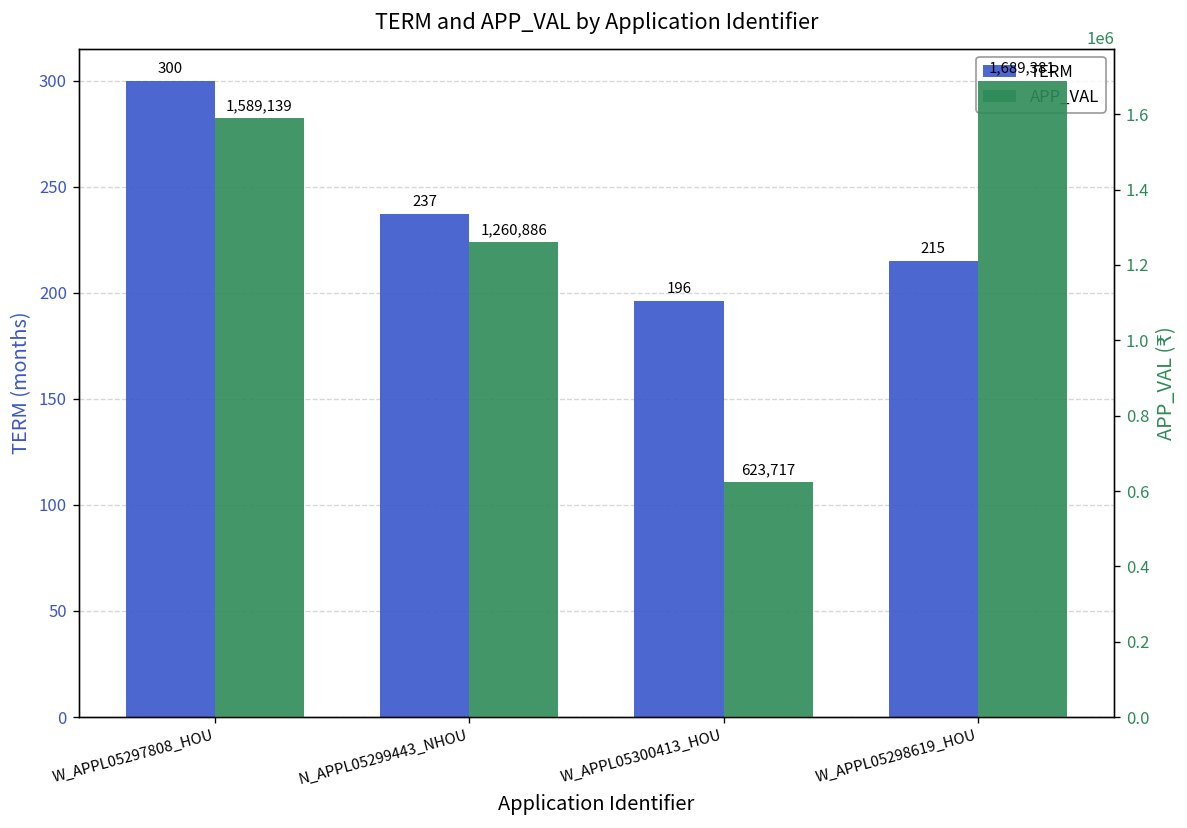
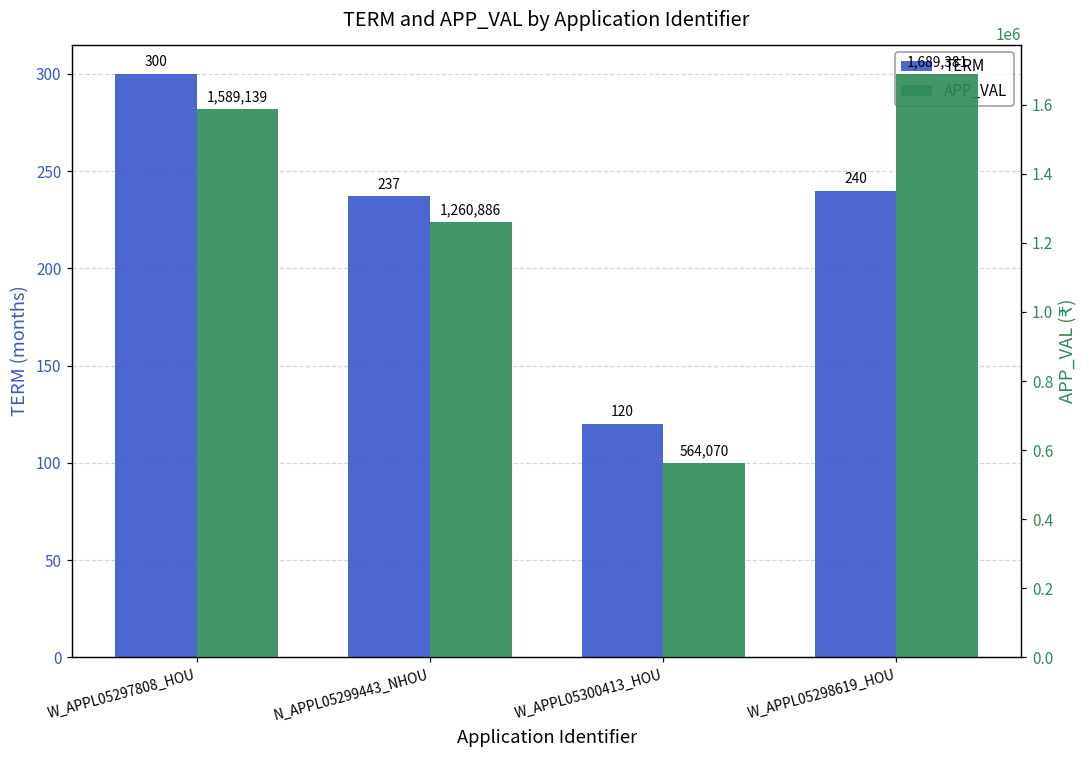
TERM, W_APPL05300413_HOU: 196 -> 120
TERM, W_APPL05298619_HOU: 215 -> 240
APP_VAL, W_APPL05300413_HOU: 623,717 -> 564,070
